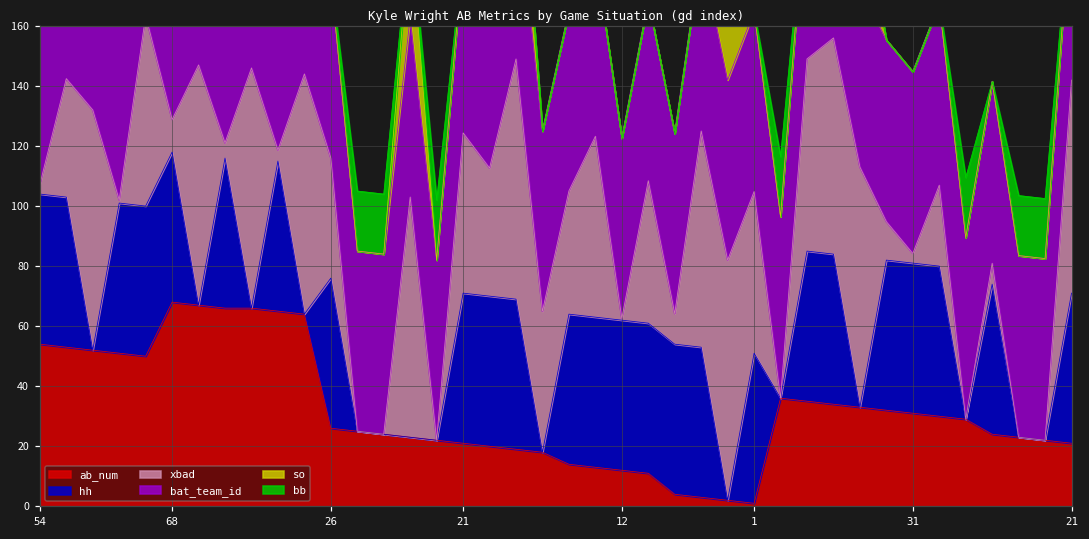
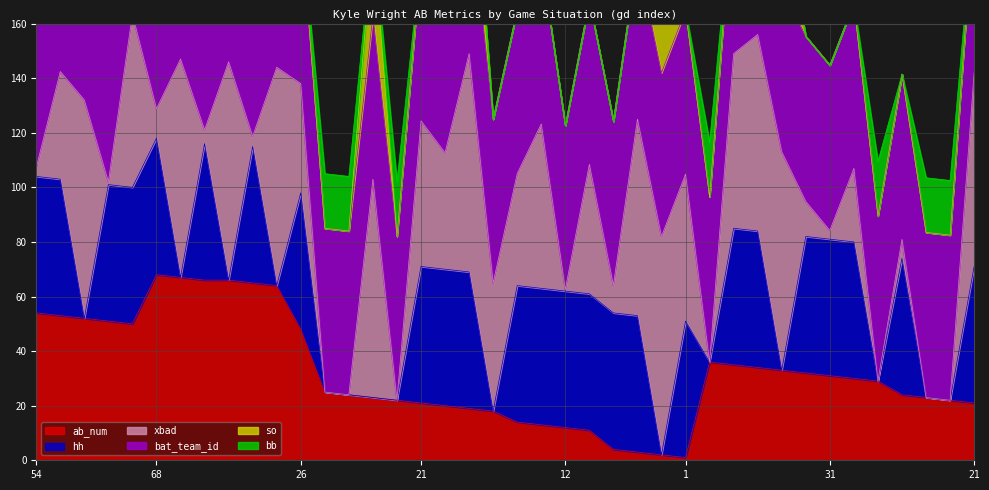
ab_num, 26: 26 -> 48
